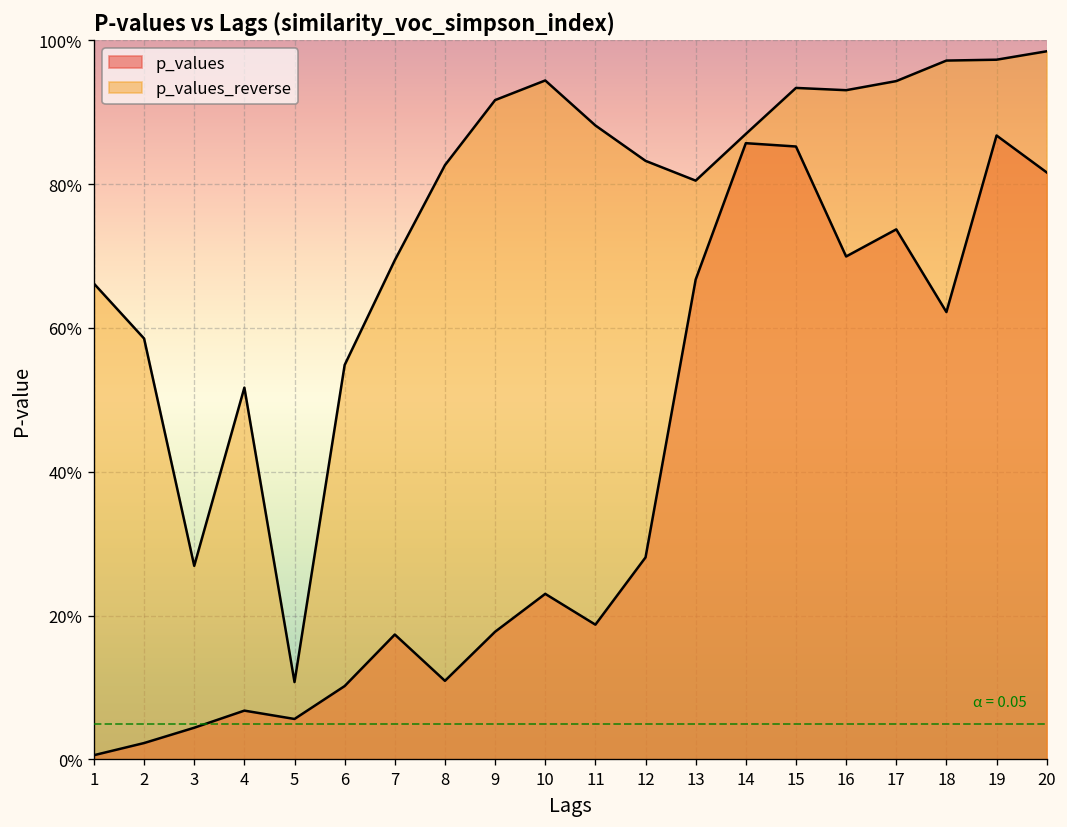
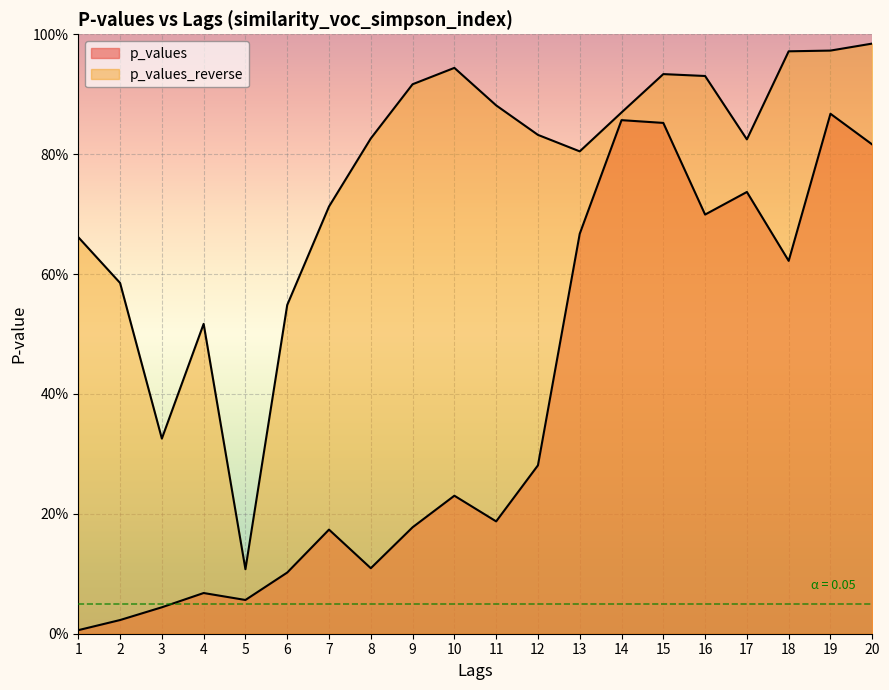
p_values_reverse, 3: 27% -> 33%
p_values_reverse, 7: 69% -> 71%
p_values_reverse, 17: 94% -> 82%
